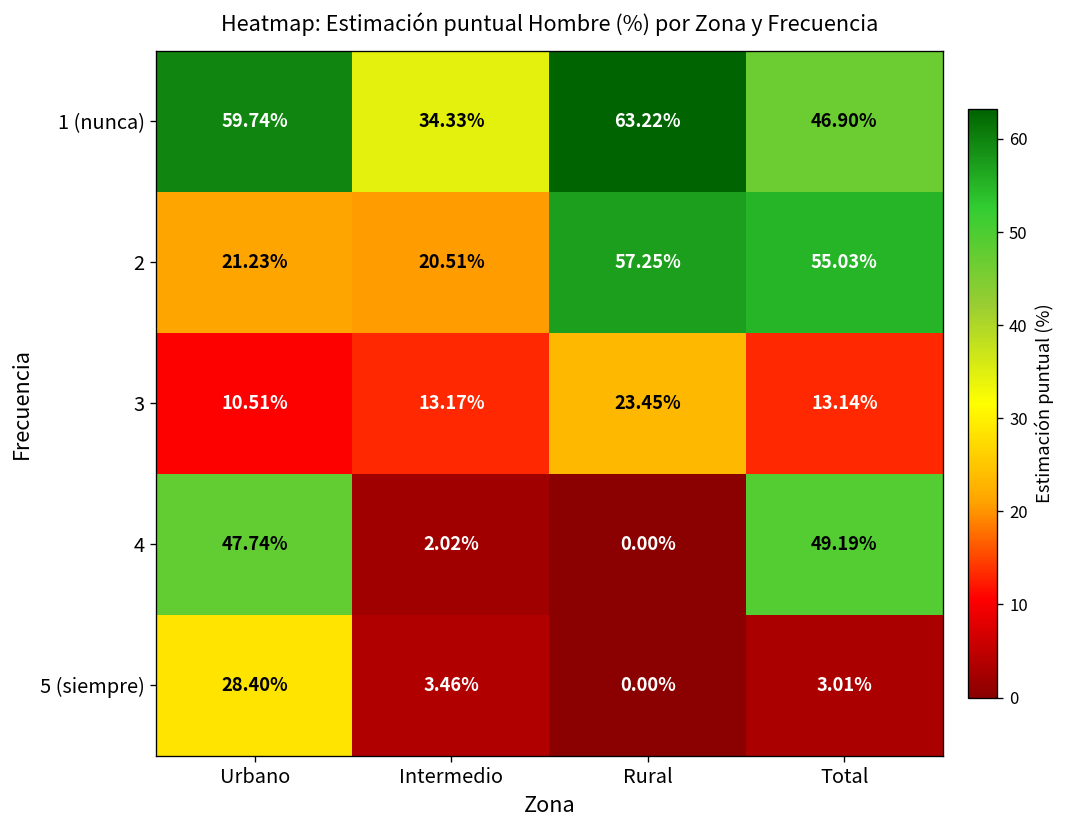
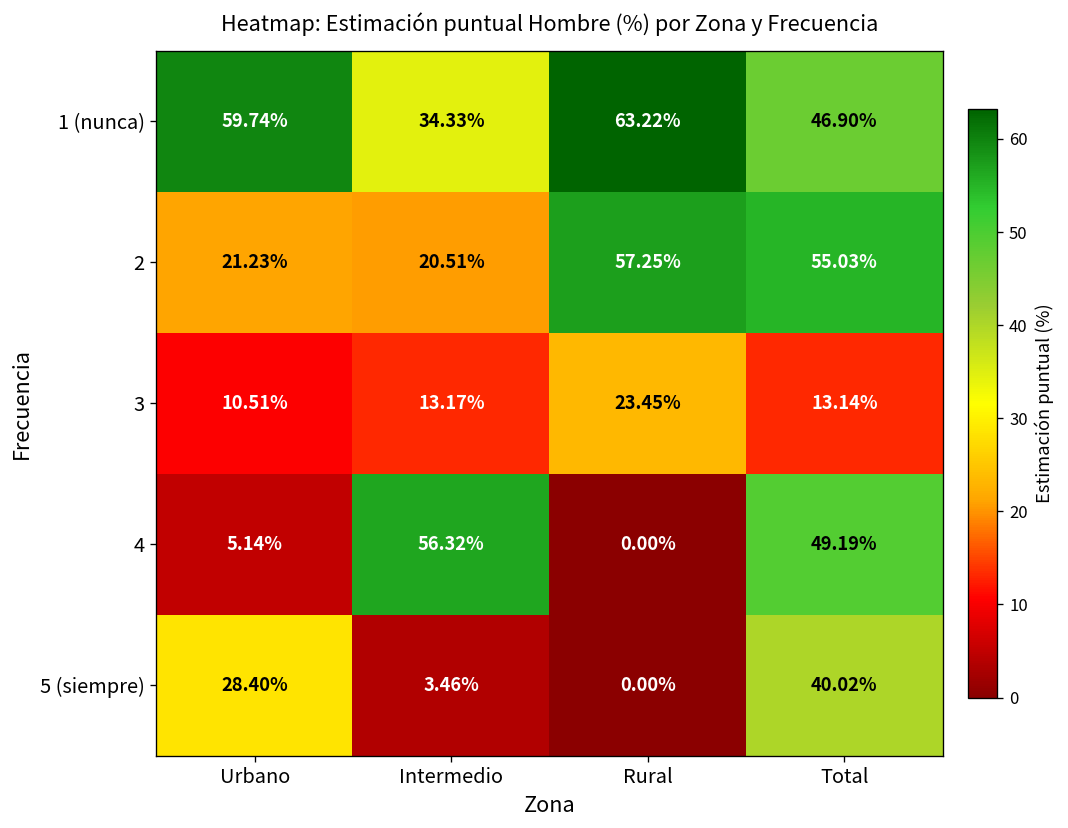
4, Urbano: 47.74% -> 5.14%
4, Intermedio: 2.02% -> 56.32%
5 (siempre), Total: 3.01% -> 40.02%
